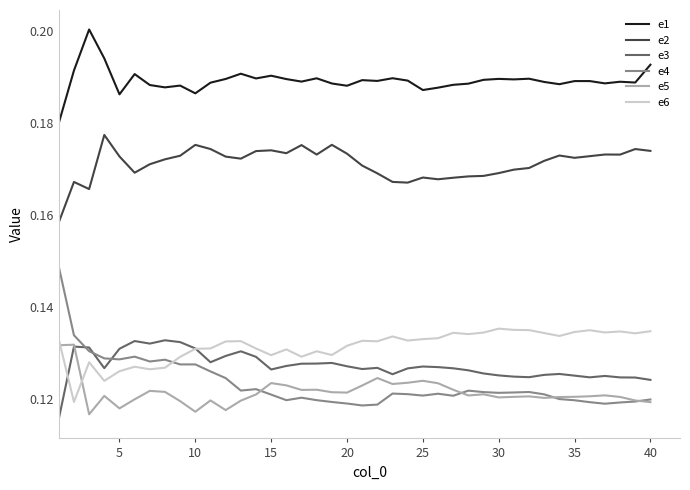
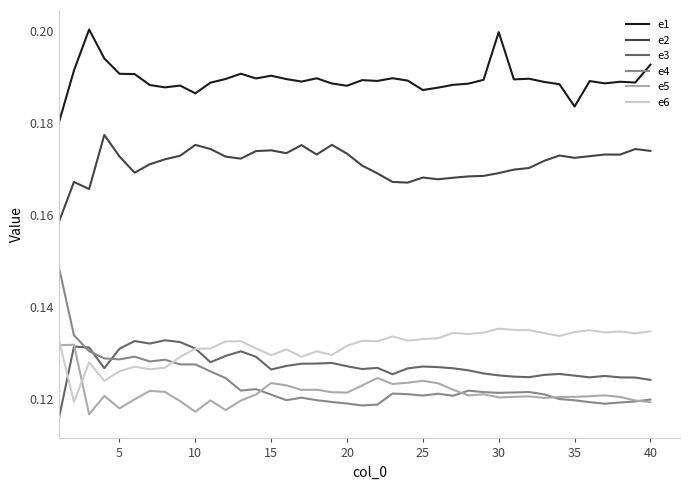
e1, 5: 0.186 -> 0.191
e1, 30: 0.190 -> 0.200
e1, 35: 0.189 -> 0.184
